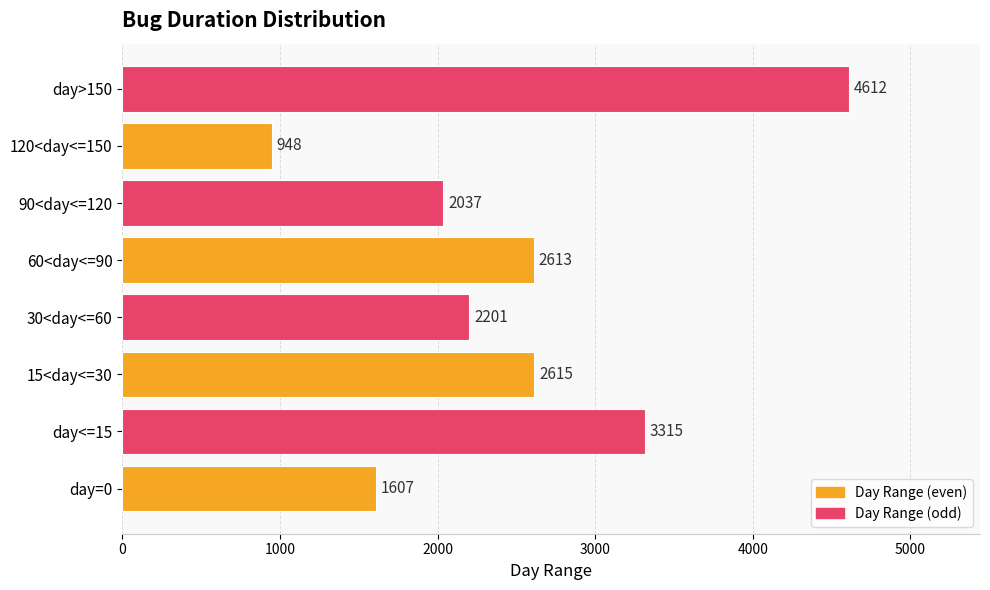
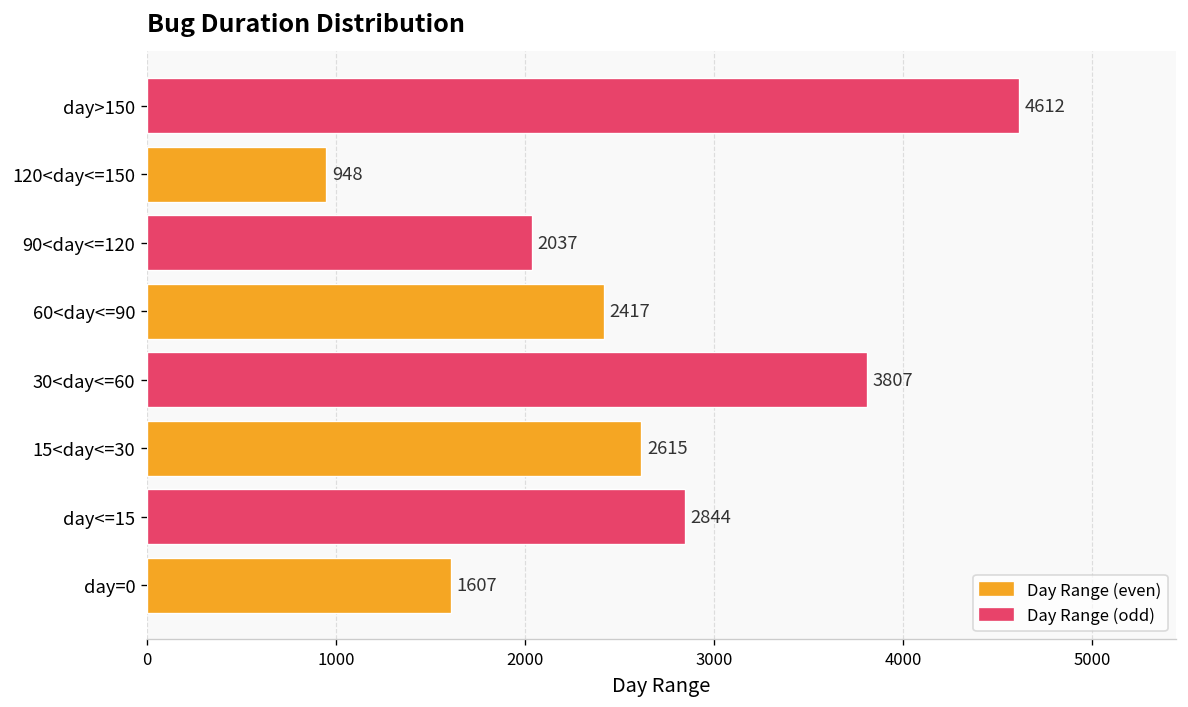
60<day<=90: 2613 -> 2417
30<day<=60: 2201 -> 3807
day<=15: 3315 -> 2844
